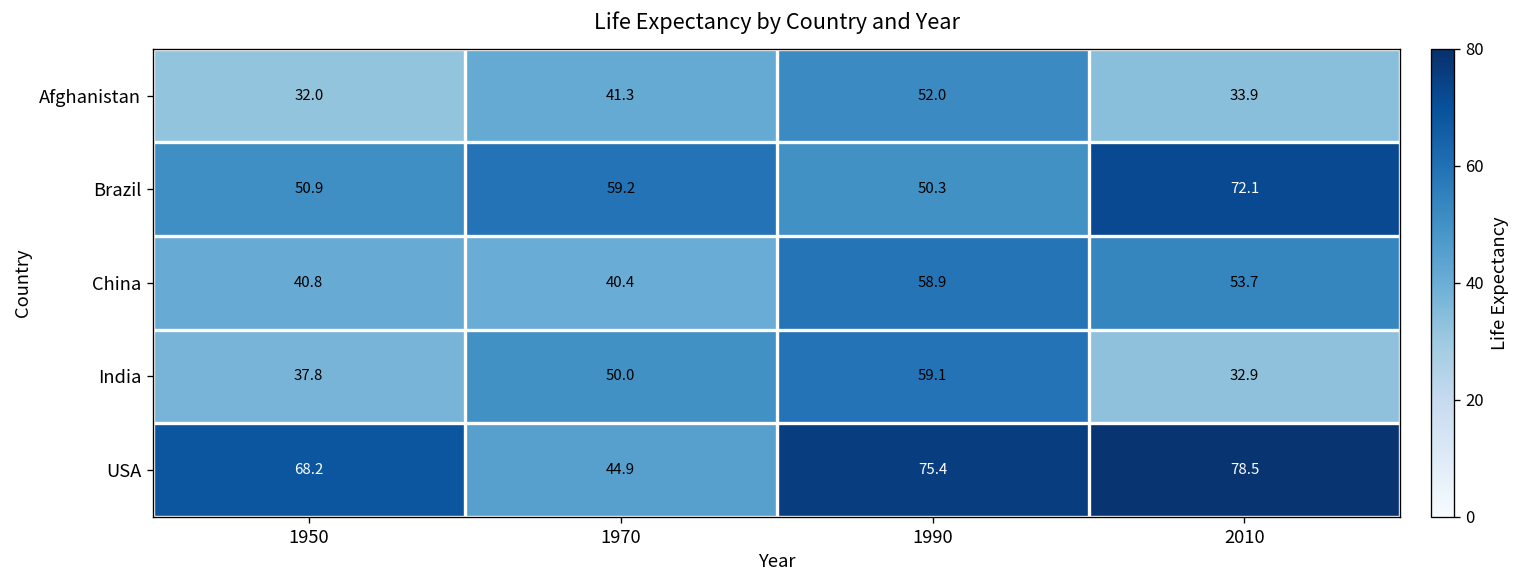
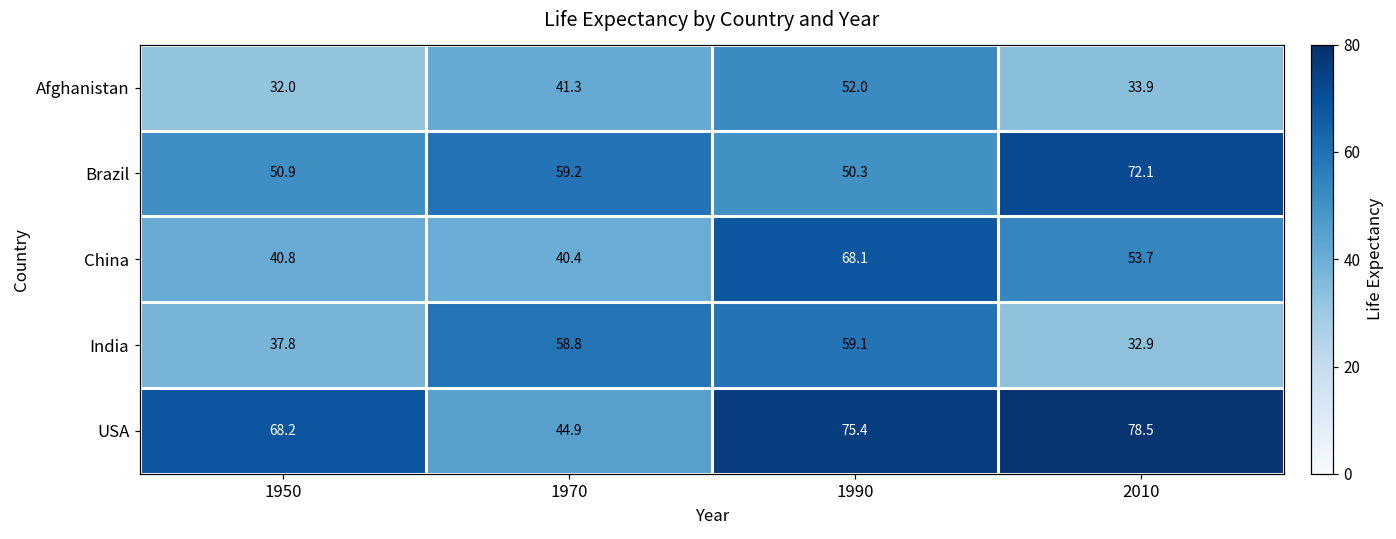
China, 1990: 58.9 -> 68.1
India, 1970: 50.0 -> 58.8
